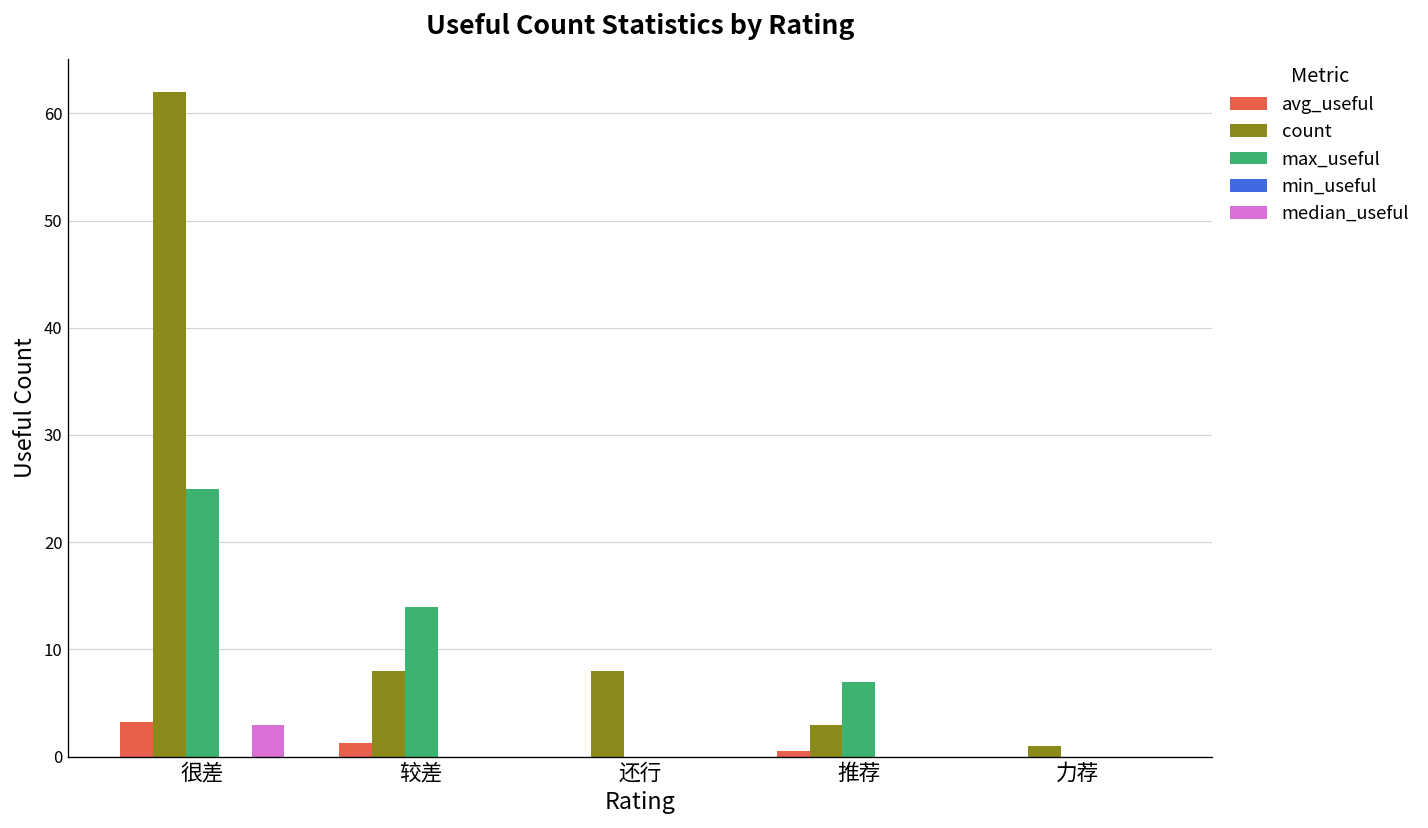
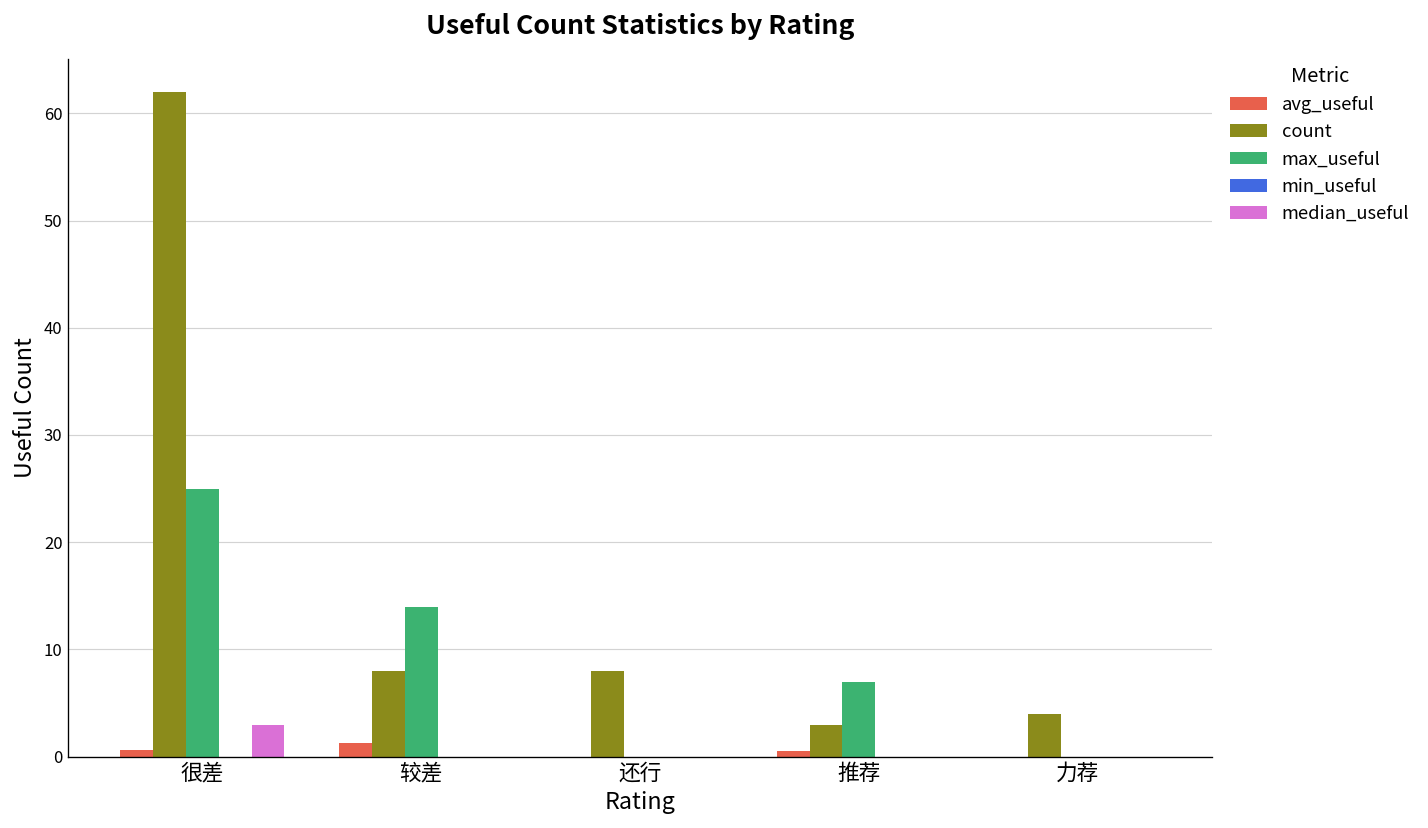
avg_useful, 很差: 3 -> 1
count, 力荐: 1 -> 4
